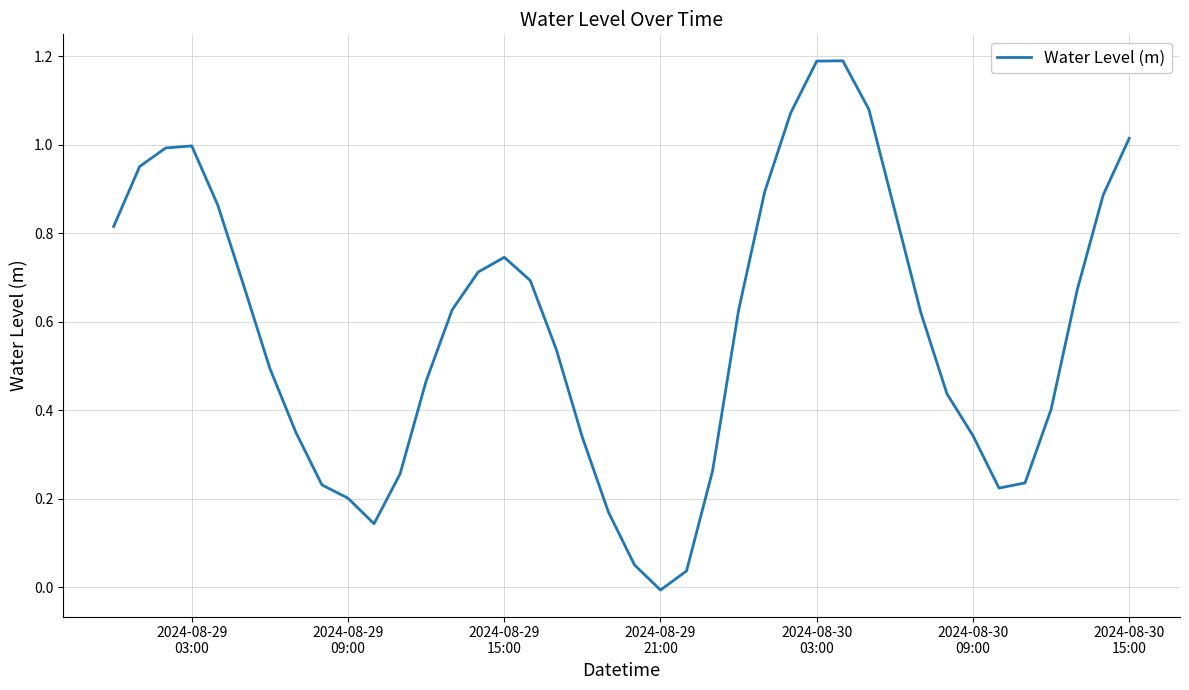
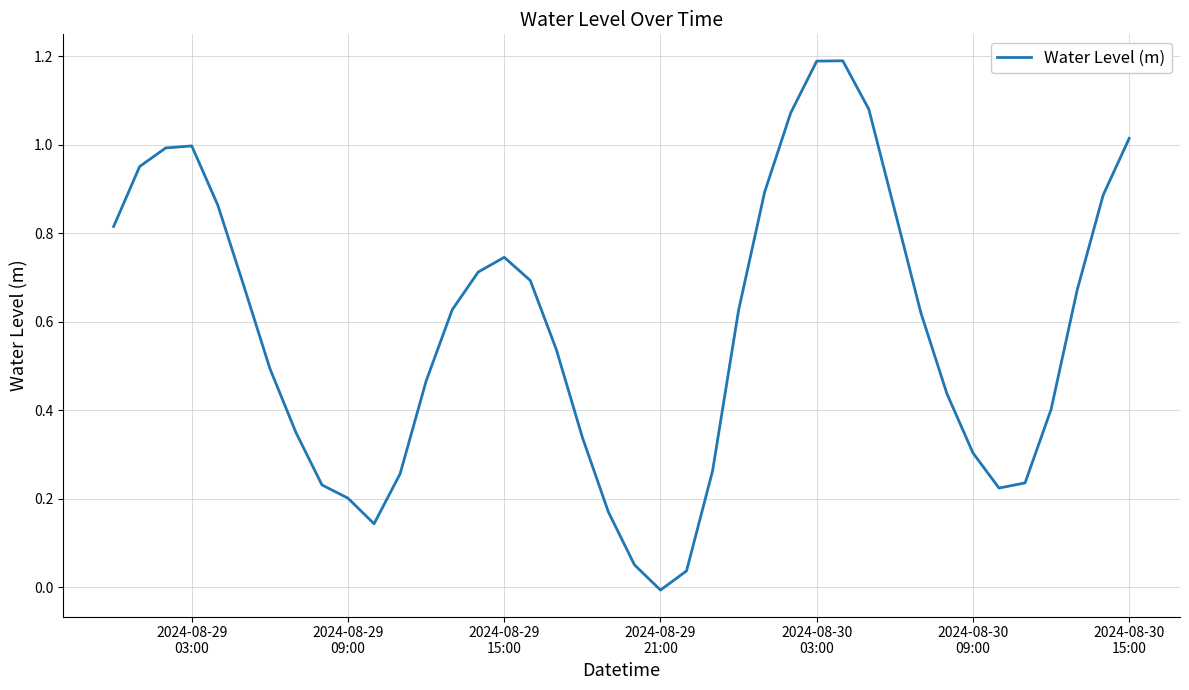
2024-08-30 09:00: 0.34 -> 0.30
